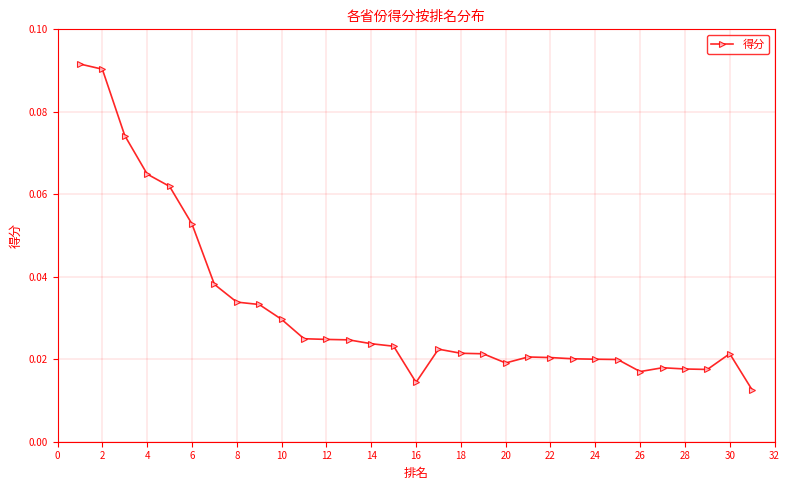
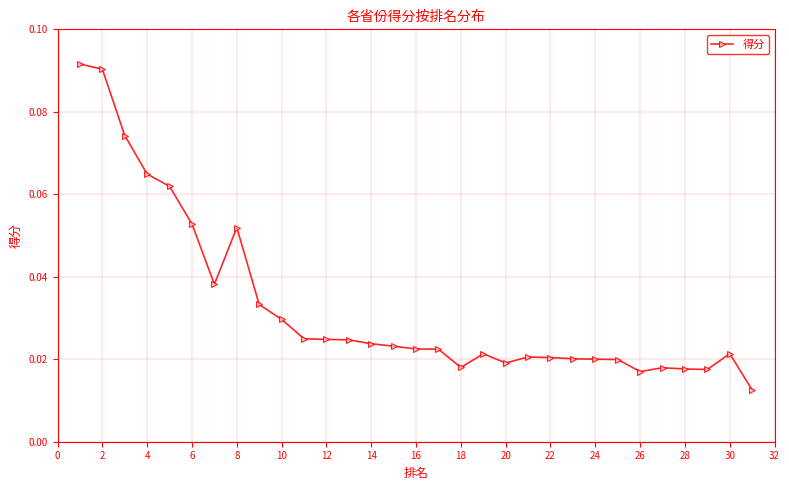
8: 0.034 -> 0.052
16: 0.014 -> 0.022
18: 0.021 -> 0.018
